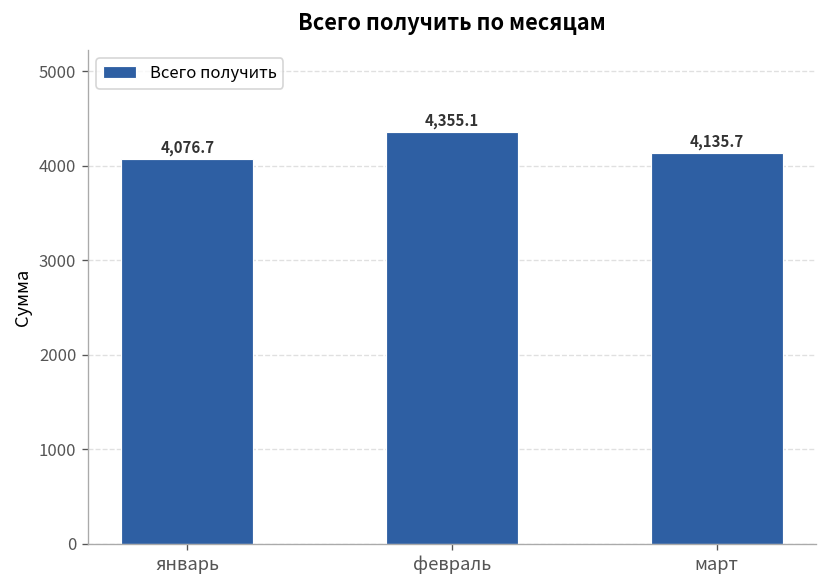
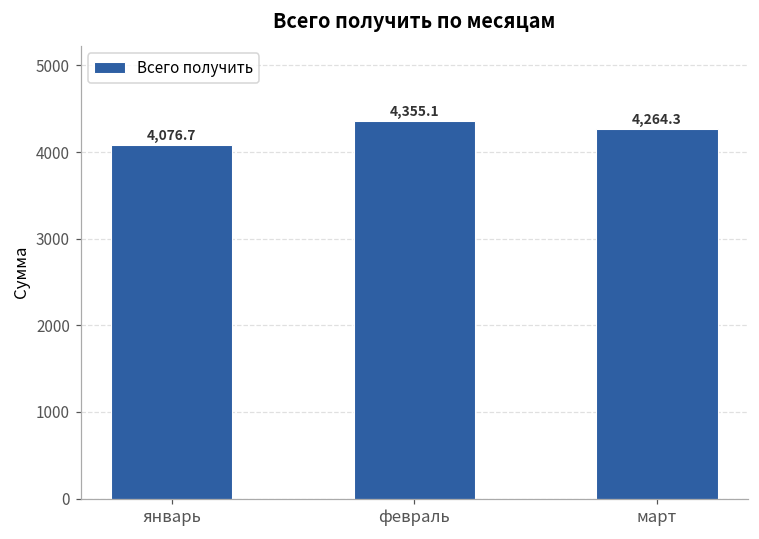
март: 4,135.7 -> 4,264.3
